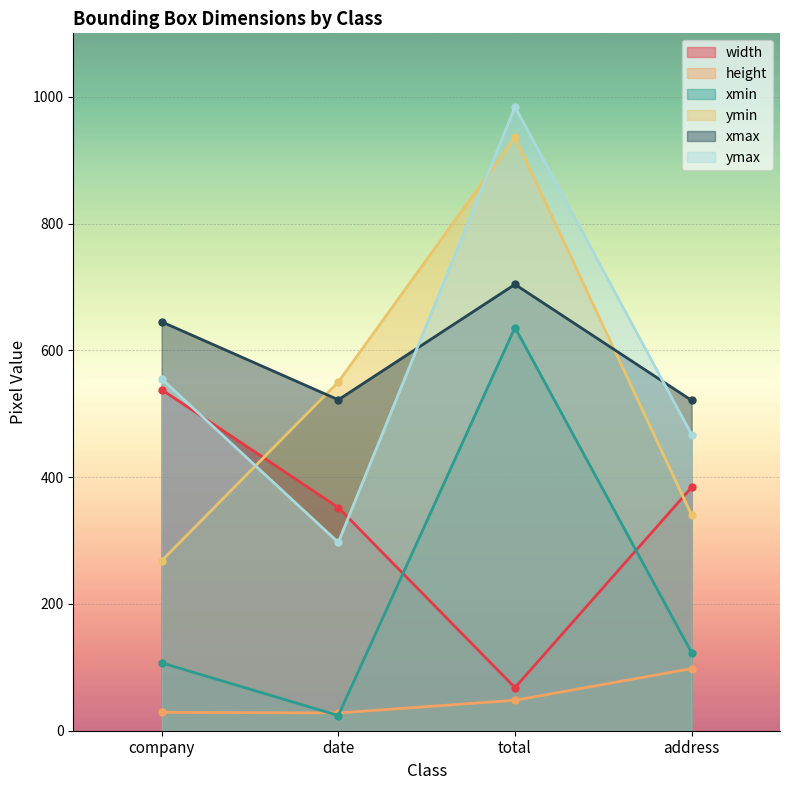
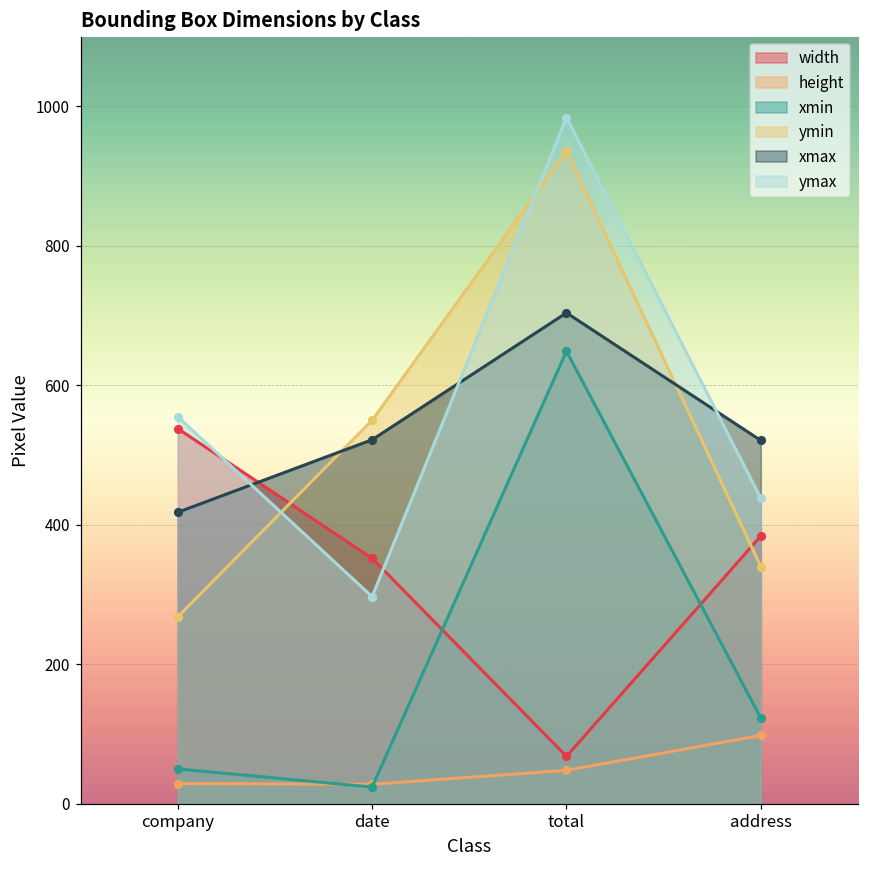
xmin, company: 110 -> 50
xmax, company: 650 -> 420
xmin, total: 640 -> 650
ymax, address: 470 -> 440
